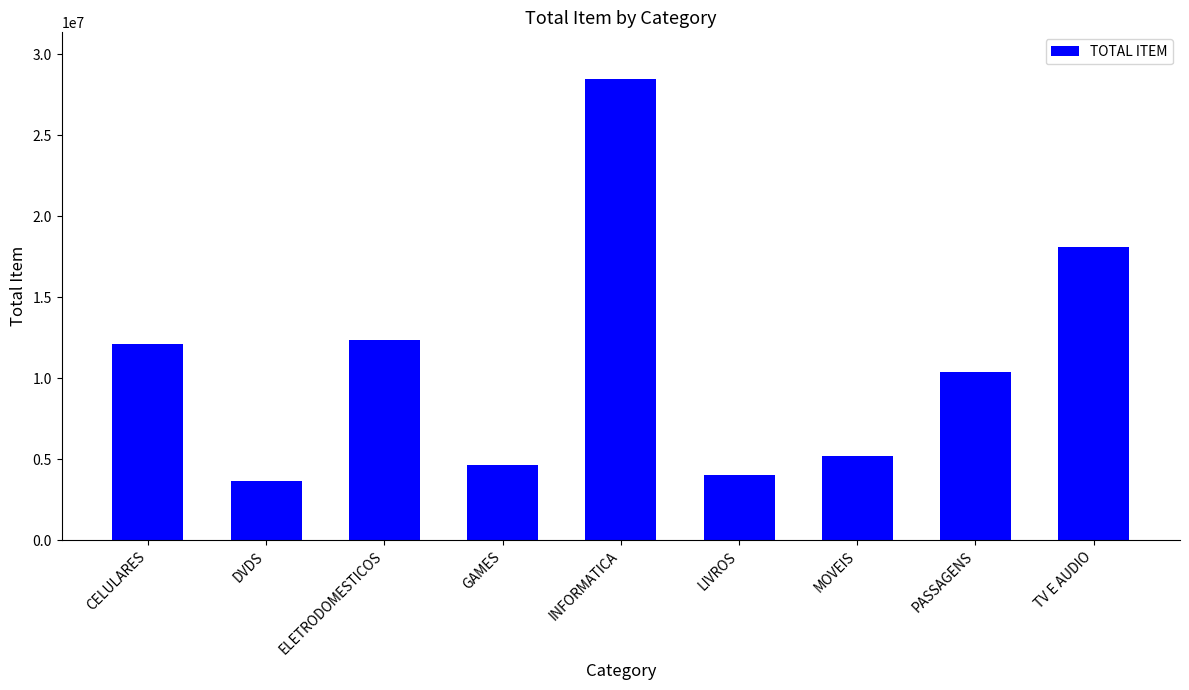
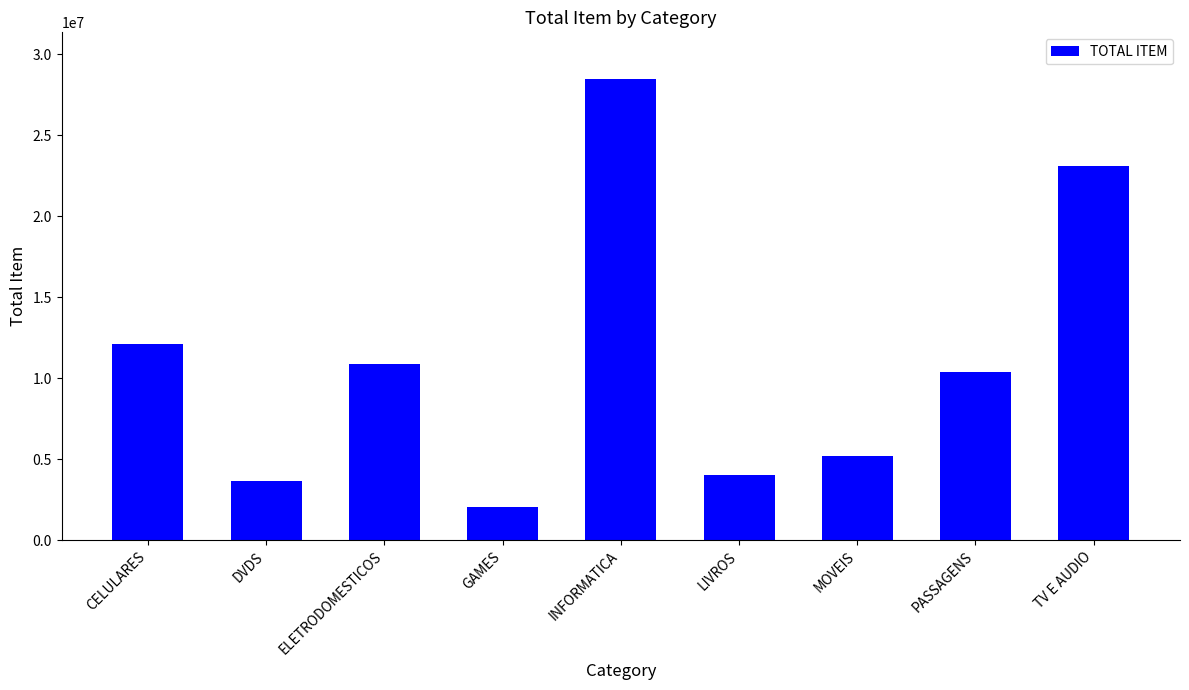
ELETRODOMESTICOS: 12400000 -> 10900000
GAMES: 4700000 -> 2100000
TV E AUDIO: 18100000 -> 23100000
